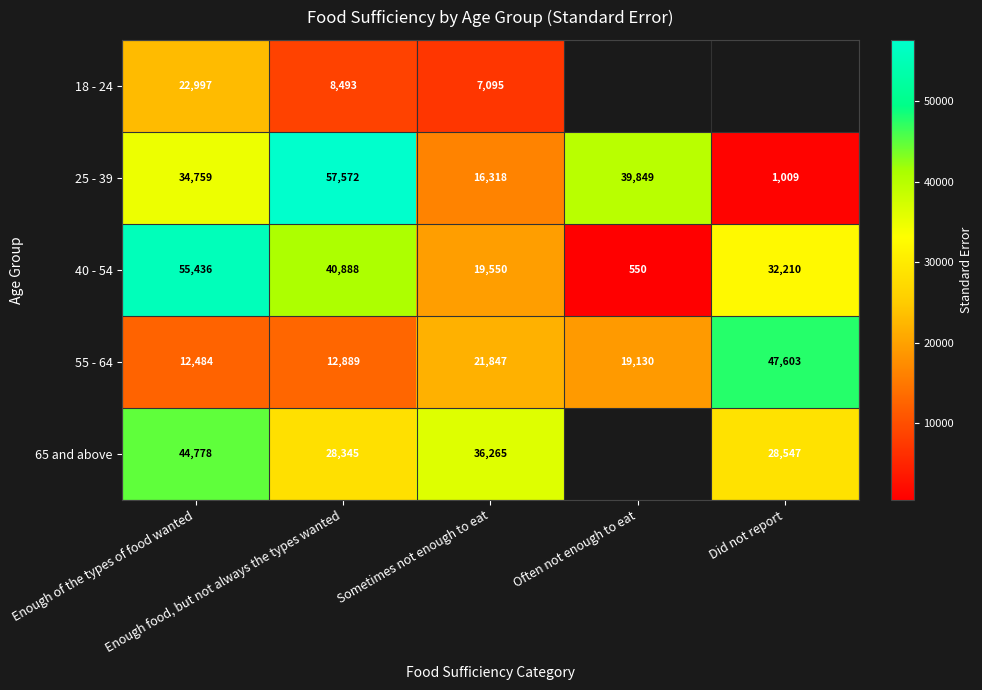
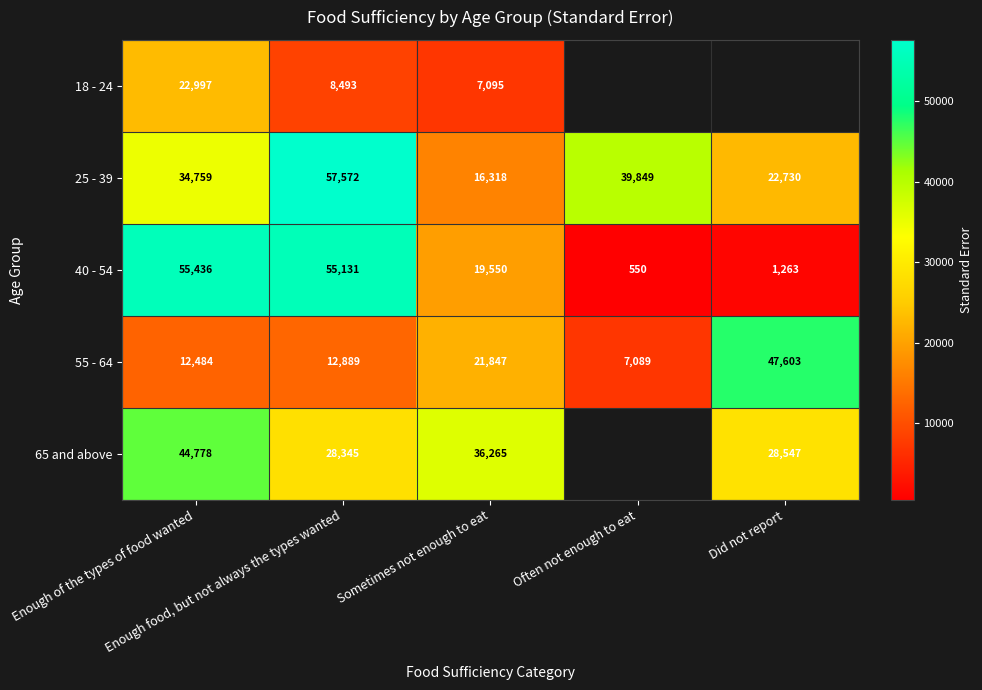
25 - 39, Did not report: 1,009 -> 22,730
40 - 54, Enough food, but not always the types wanted: 40,888 -> 55,131
40 - 54, Did not report: 32,210 -> 1,263
55 - 64, Often not enough to eat: 19,130 -> 7,089
